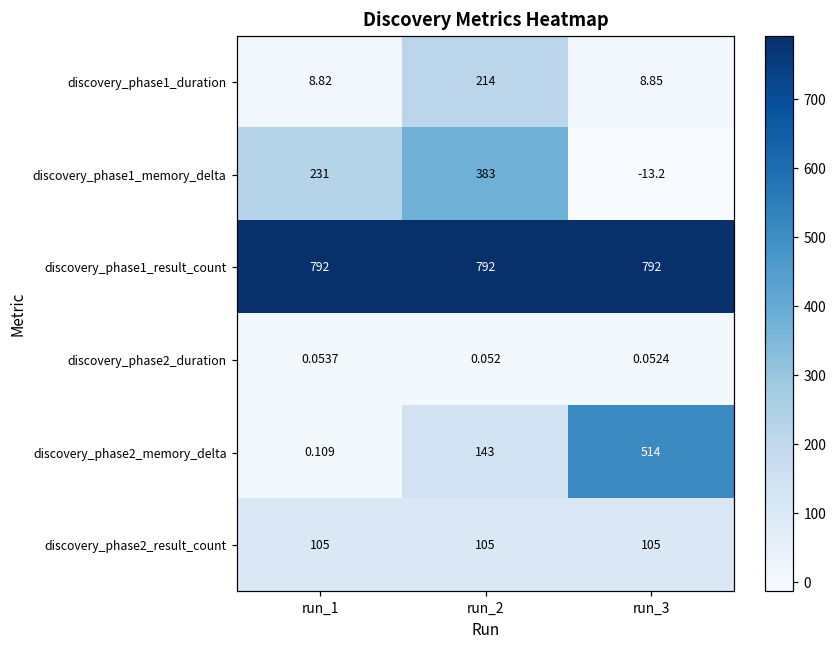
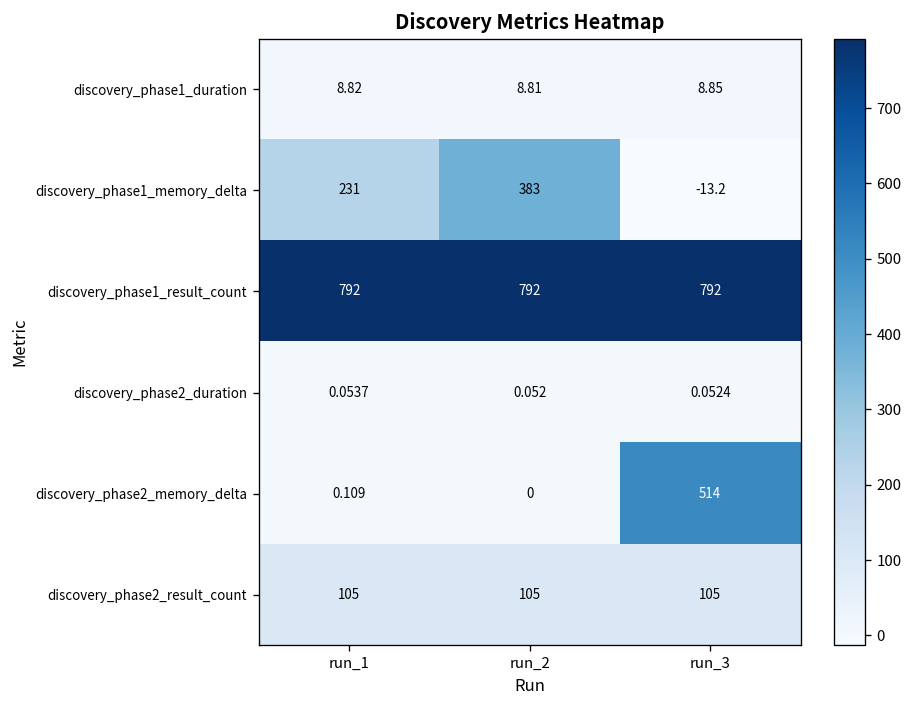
discovery_phase1_duration, run_2: 214 -> 8.81
discovery_phase2_memory_delta, run_2: 143 -> 0
